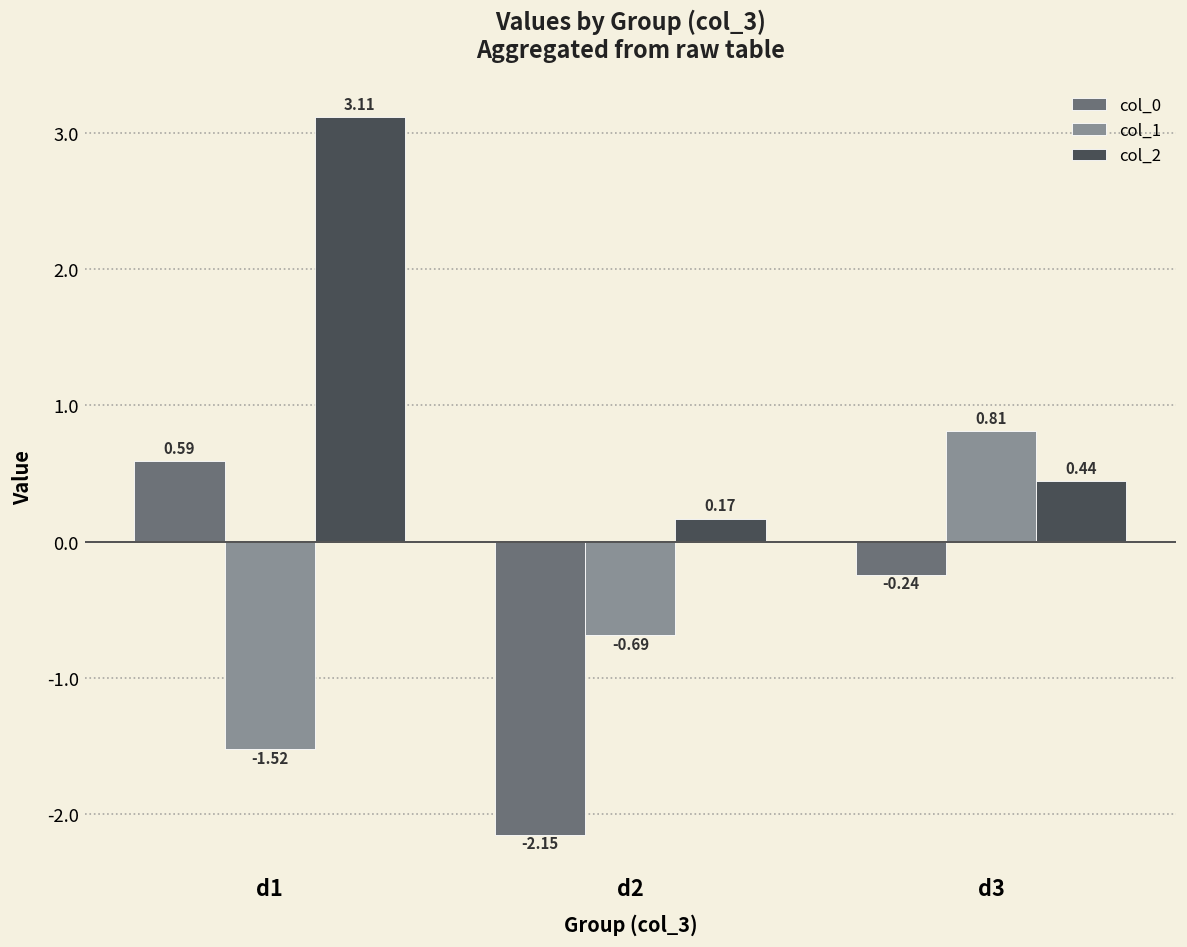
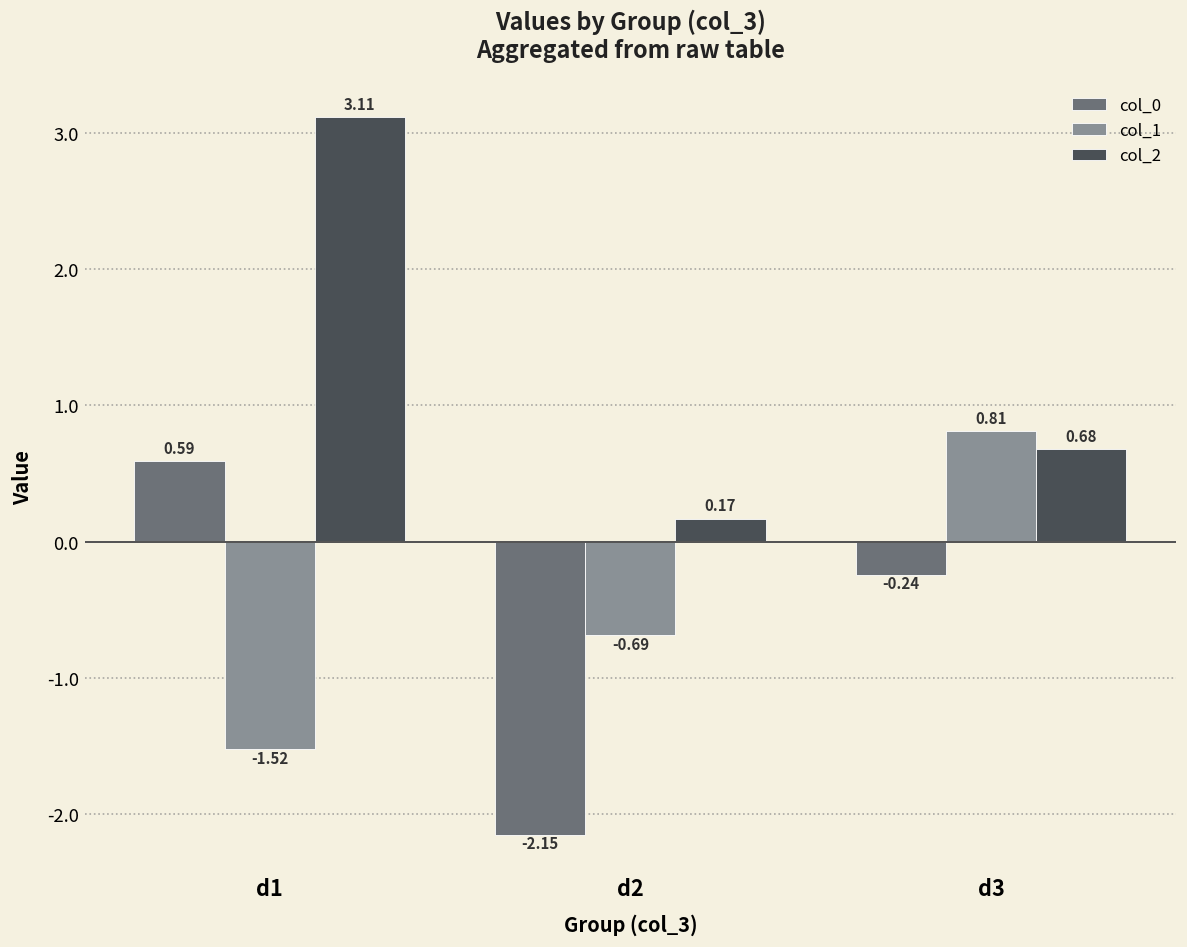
col_2, d3: 0.44 -> 0.68
